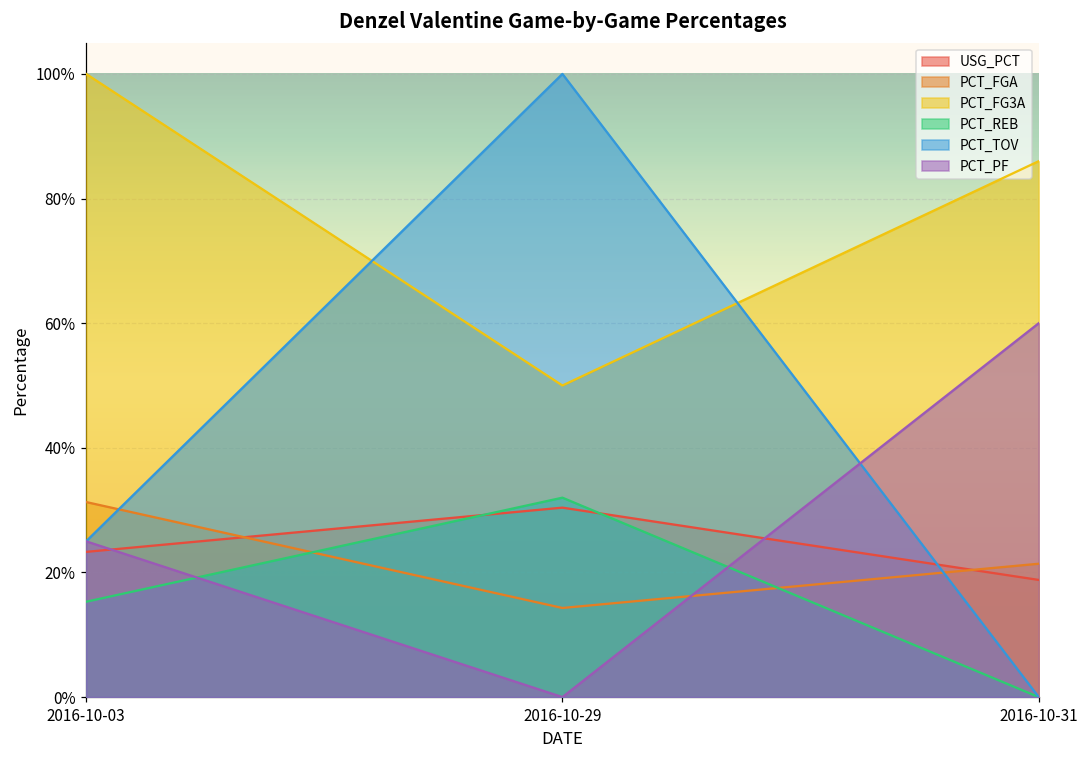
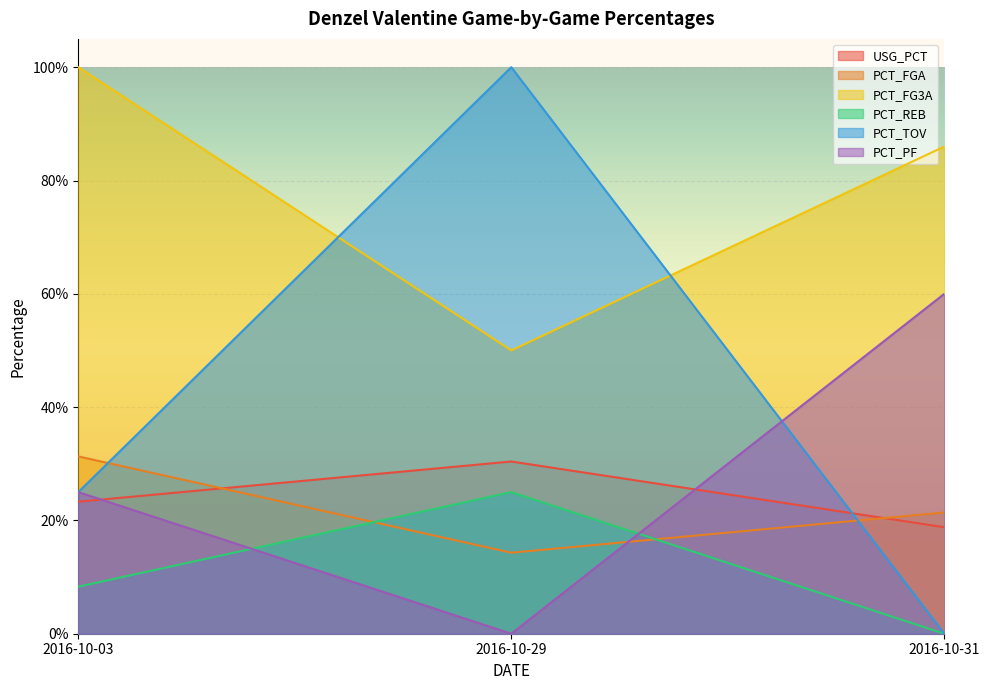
PCT_REB, 2016-10-03: 15% -> 8%
PCT_REB, 2016-10-29: 32% -> 25%
